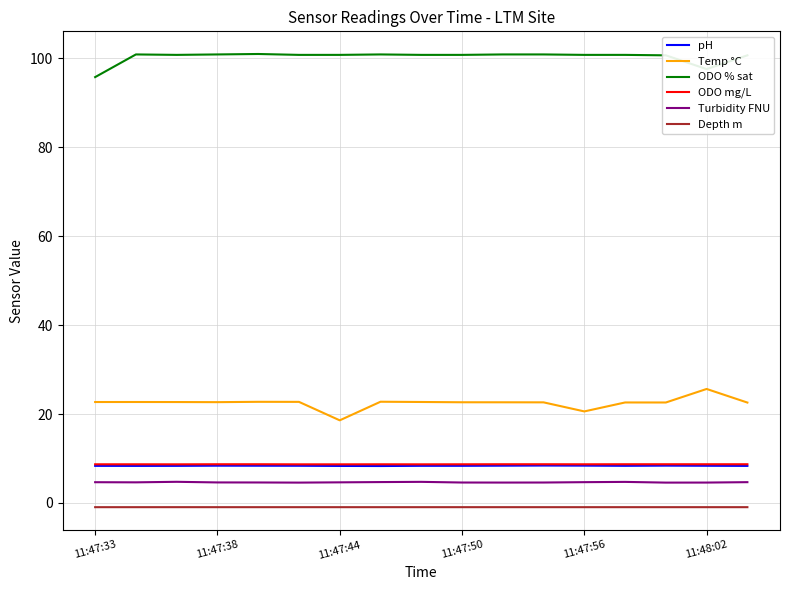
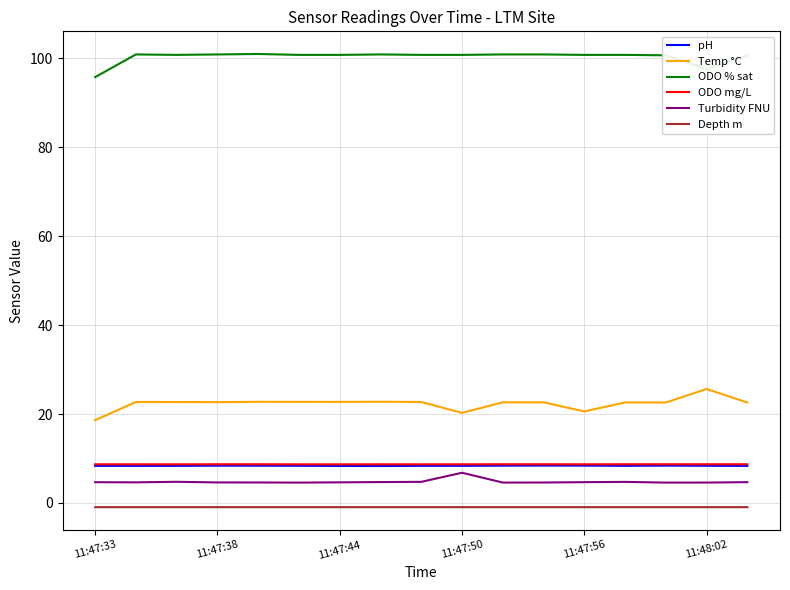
Temp °C, 11:47:33: 23 -> 19
Temp °C, 11:47:44: 19 -> 23
Temp °C, 11:47:50: 23 -> 20
Turbidity FNU, 11:47:50: 5 -> 7
